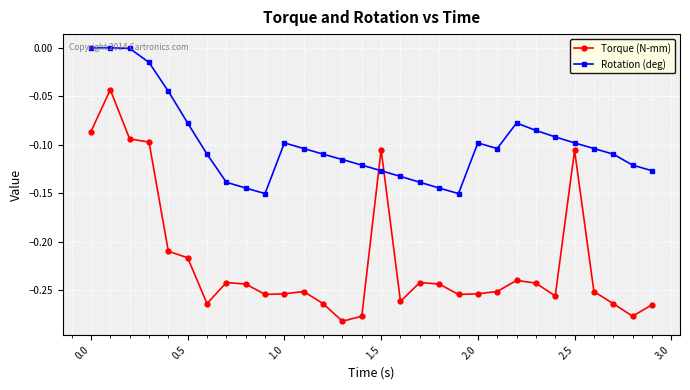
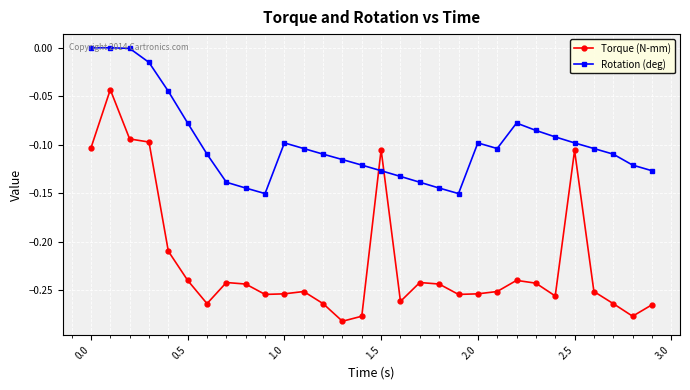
Torque (N-mm), 0.0: -0.09 -> -0.10
Torque (N-mm), 0.5: -0.22 -> -0.24
